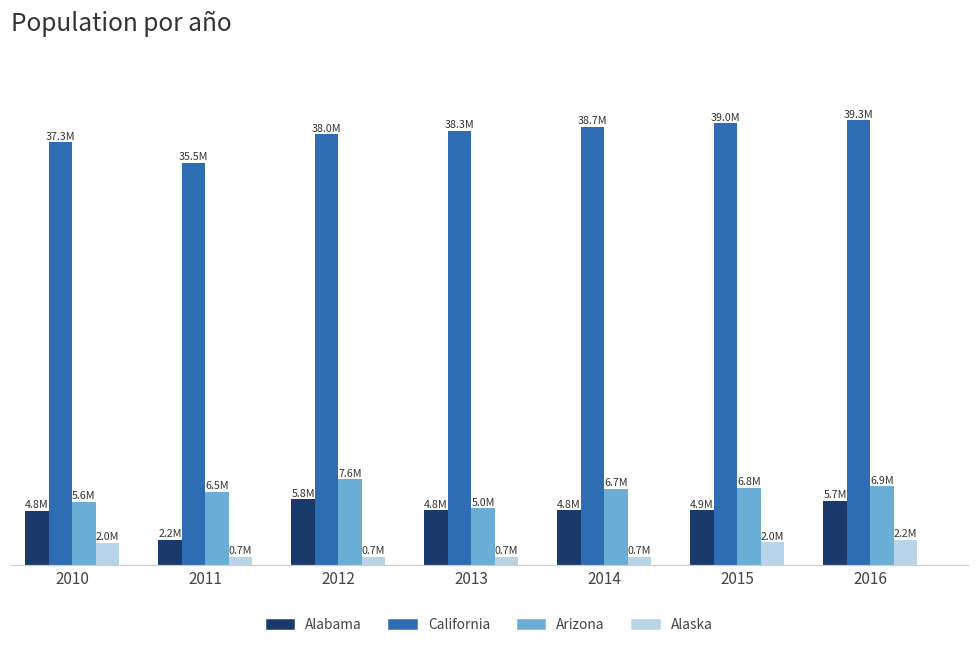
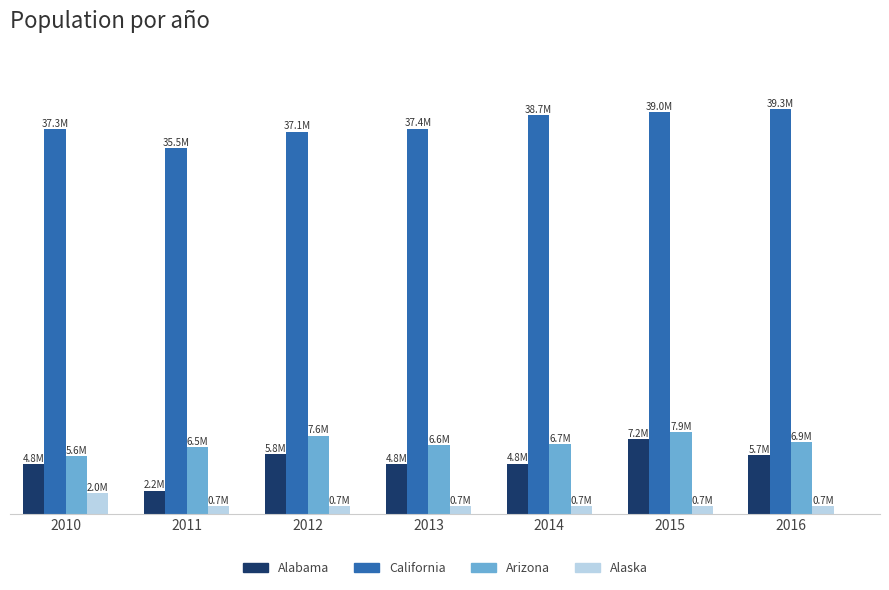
California, 2012: 38.0M -> 37.1M
California, 2013: 38.3M -> 37.4M
Arizona, 2013: 5.0M -> 6.6M
Alabama, 2015: 4.9M -> 7.2M
Arizona, 2015: 6.8M -> 7.9M
Alaska, 2015: 2.0M -> 0.7M
Alaska, 2016: 2.2M -> 0.7M
